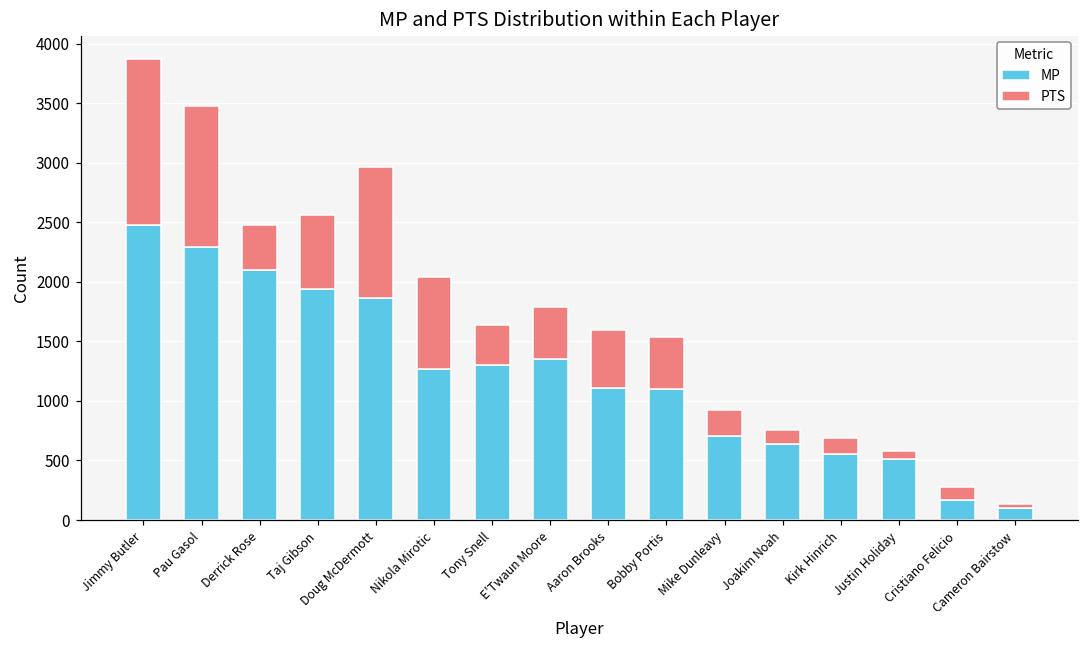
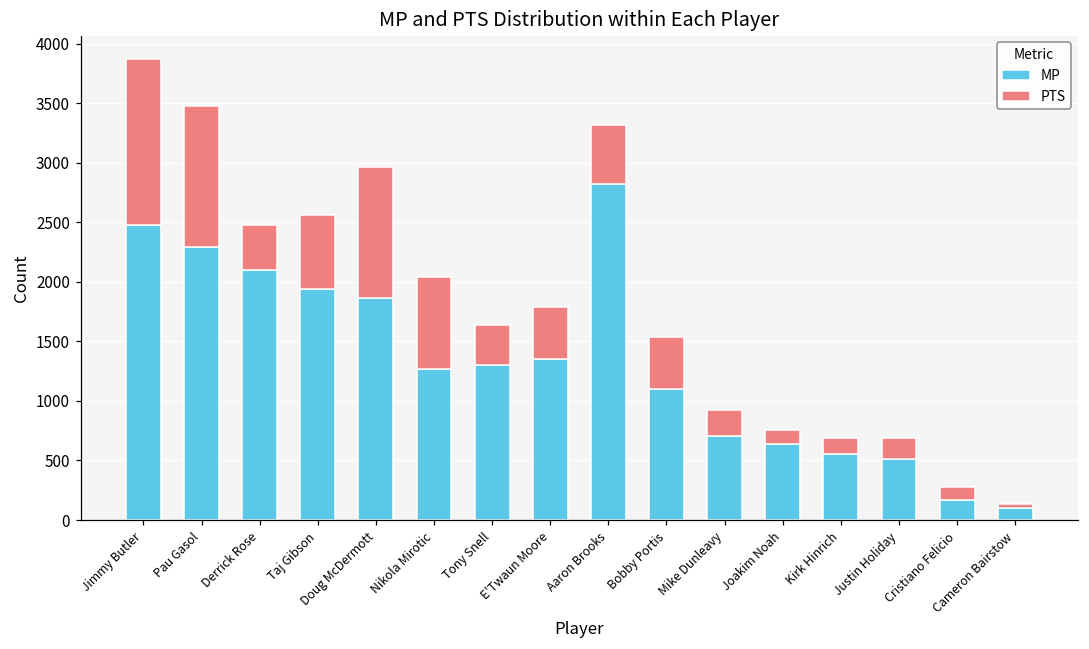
MP, Aaron Brooks: 1110 -> 2820
PTS, Justin Holiday: 70 -> 180
